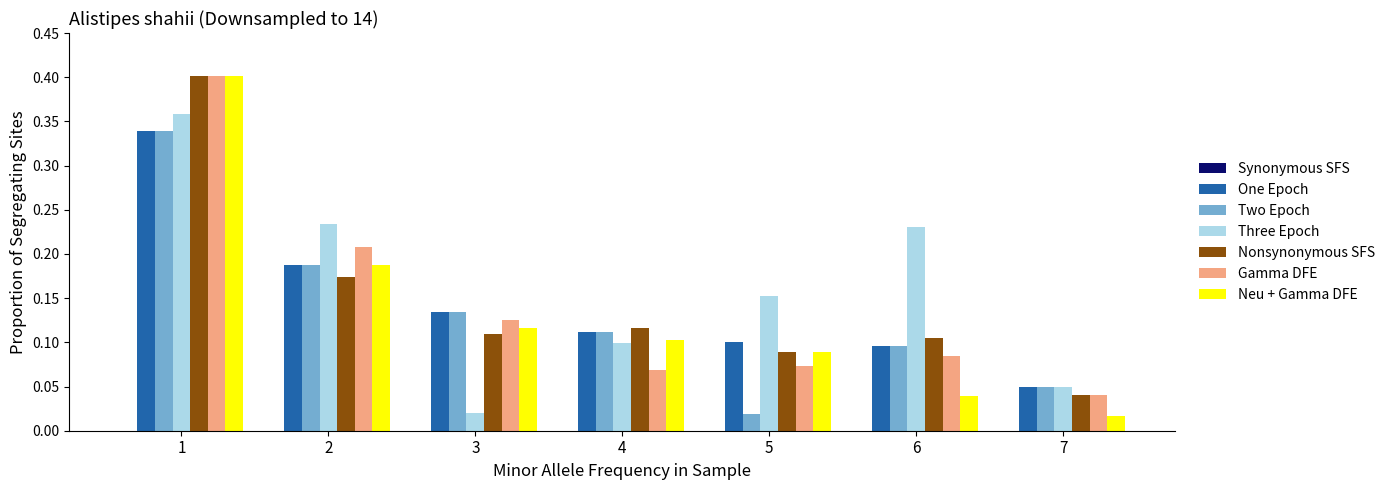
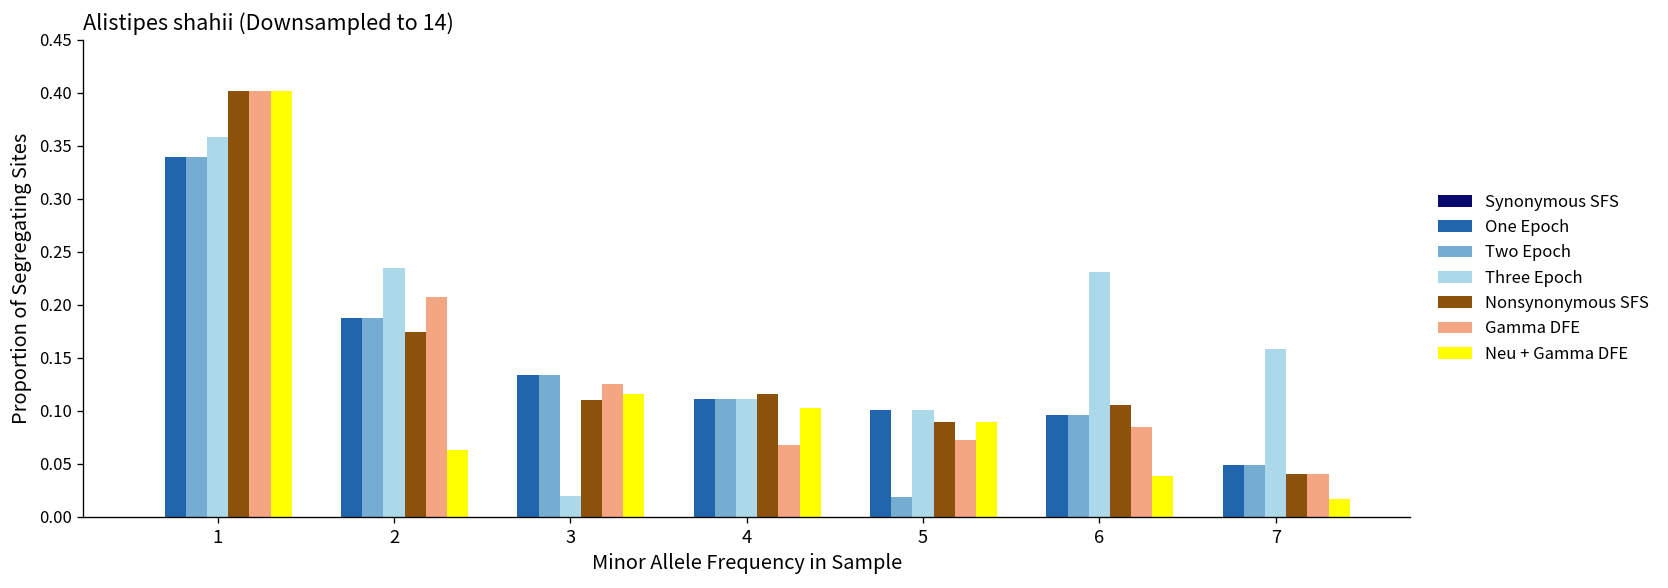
Neu + Gamma DFE, 2: 0.19 -> 0.06
Three Epoch, 4: 0.10 -> 0.11
Three Epoch, 5: 0.15 -> 0.10
Three Epoch, 7: 0.05 -> 0.16
